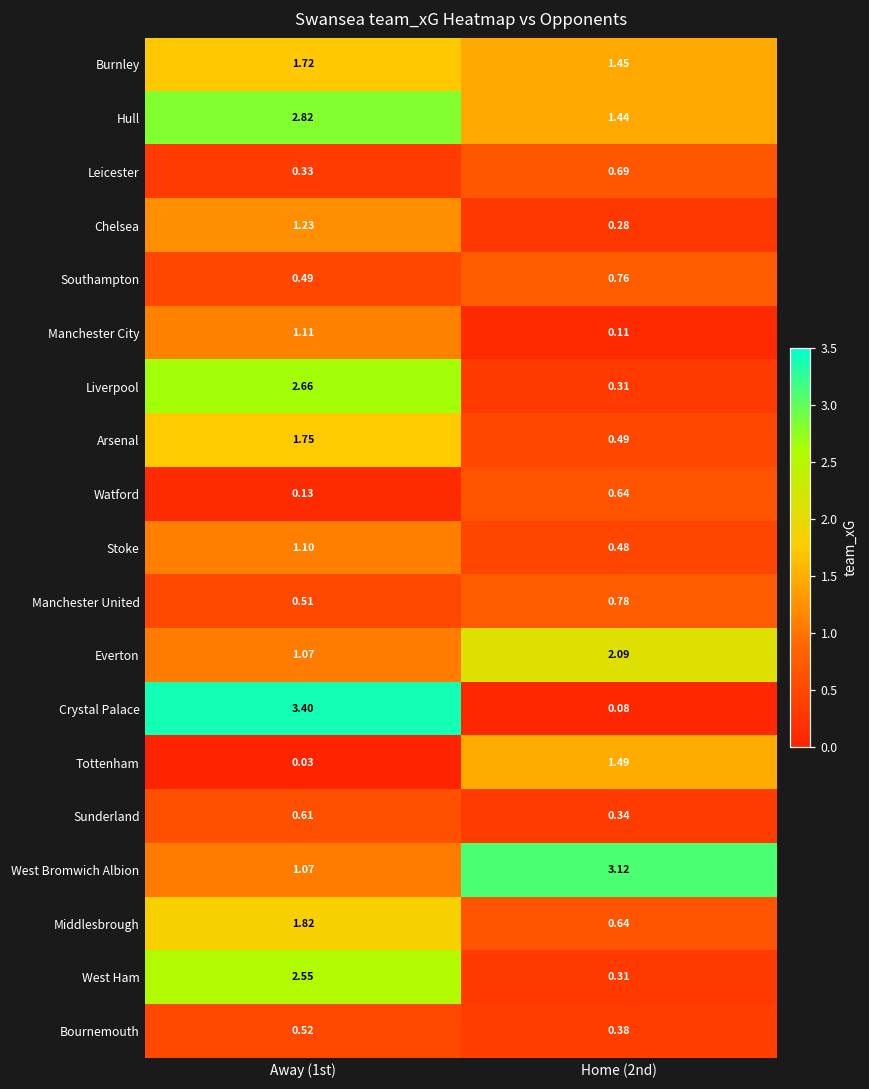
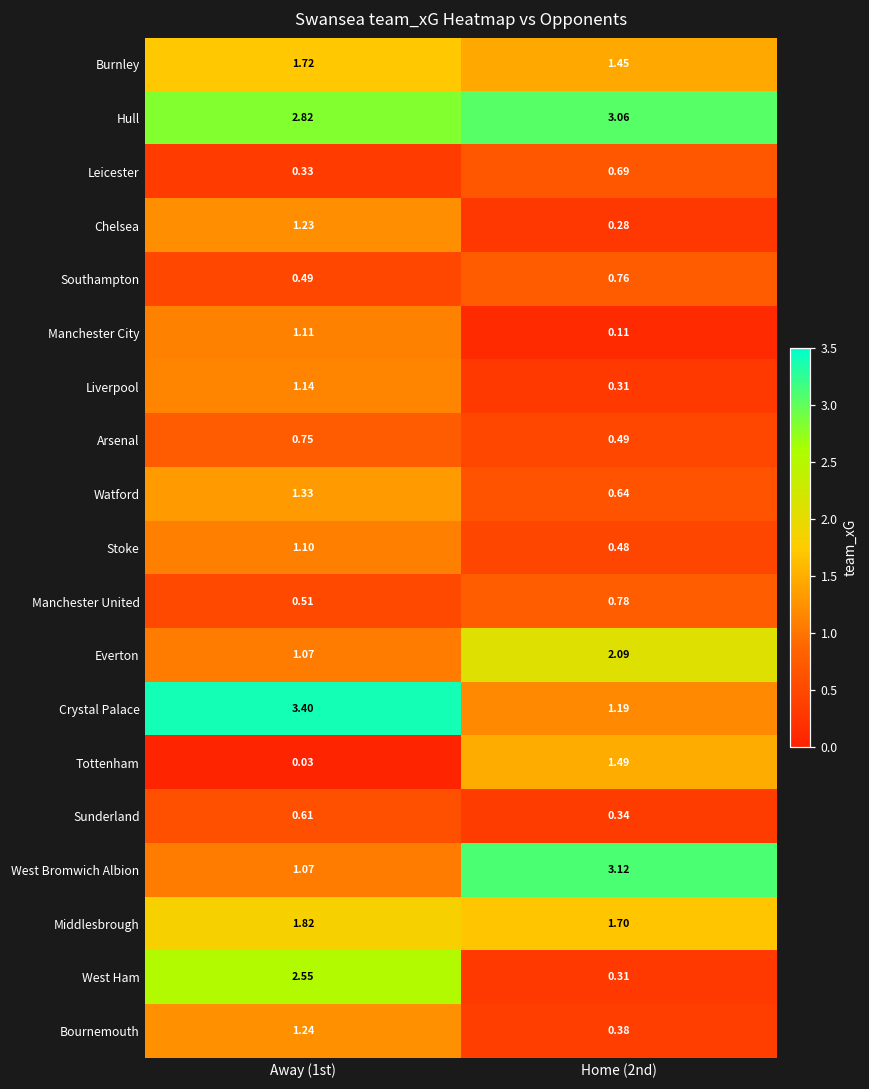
Hull, Home (2nd): 1.44 -> 3.06
Liverpool, Away (1st): 2.66 -> 1.14
Arsenal, Away (1st): 1.75 -> 0.75
Watford, Away (1st): 0.13 -> 1.33
Crystal Palace, Home (2nd): 0.08 -> 1.19
Middlesbrough, Home (2nd): 0.64 -> 1.70
Bournemouth, Away (1st): 0.52 -> 1.24
